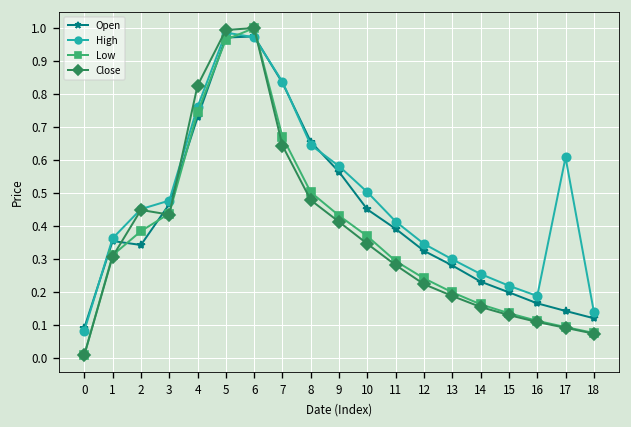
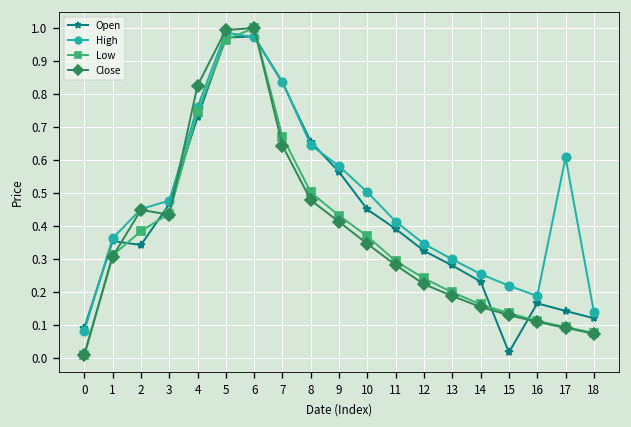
Open, 15: 0.20 -> 0.02
